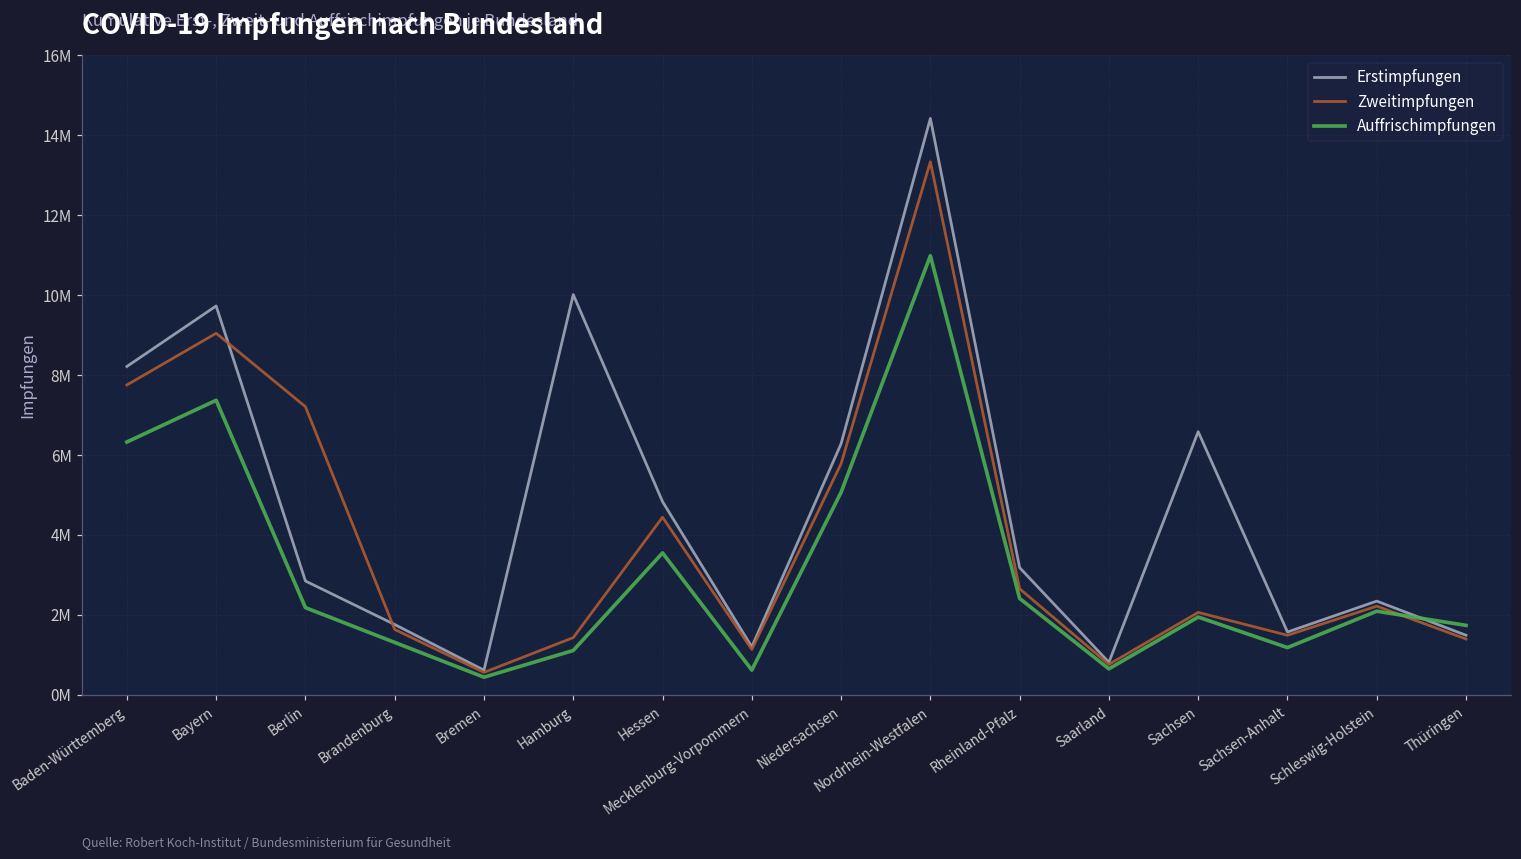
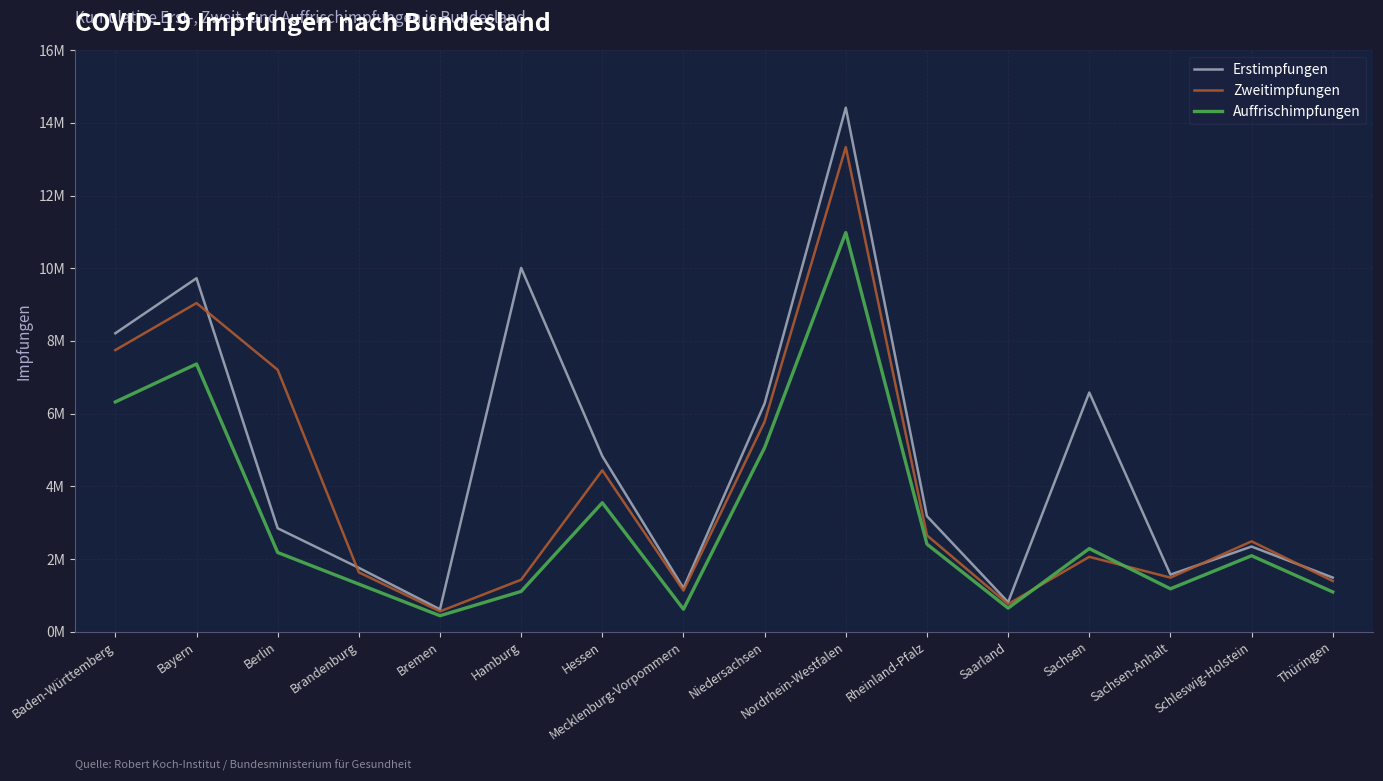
Auffrischimpfungen, Sachsen: 1900000 -> 2300000
Zweitimpfungen, Schleswig-Holstein: 2200000 -> 2500000
Auffrischimpfungen, Thüringen: 1700000 -> 1100000
